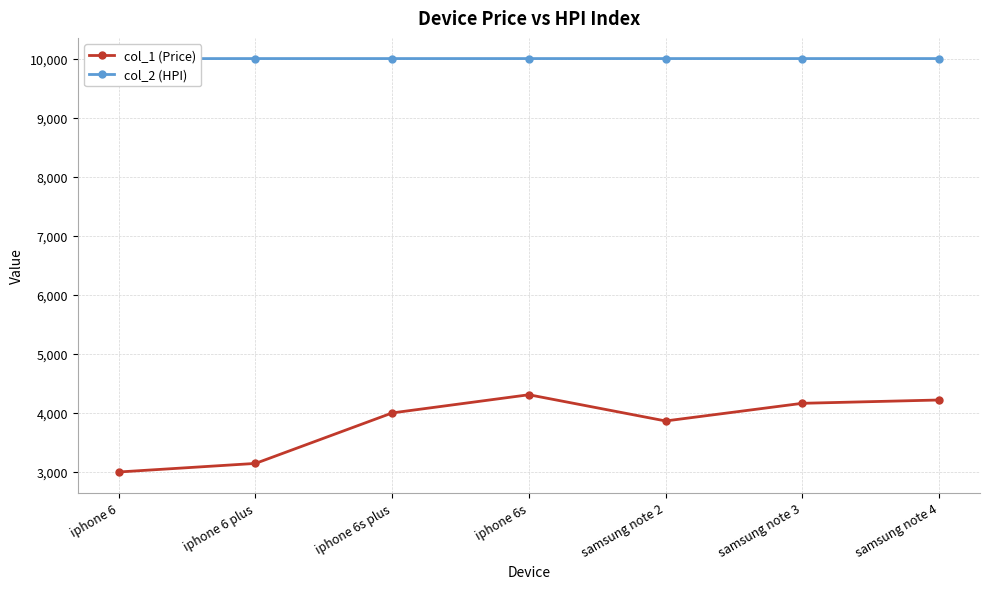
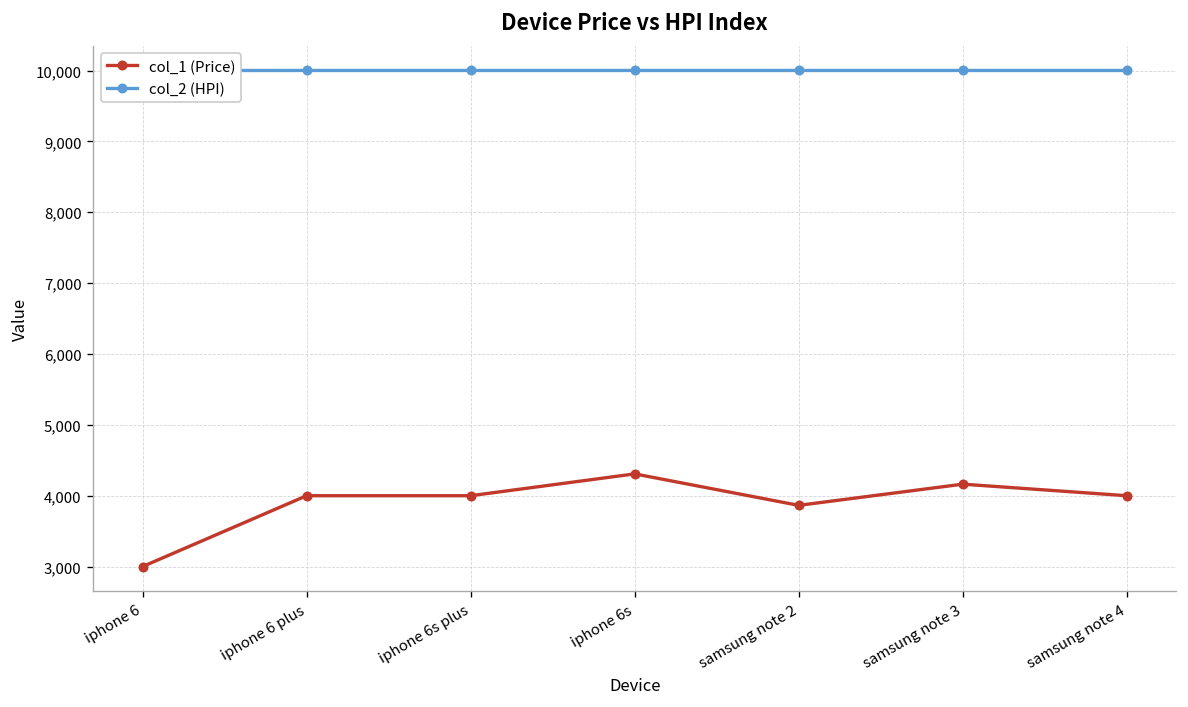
col_1 (Price), iphone 6 plus: 3,100 -> 4,000
col_1 (Price), samsung note 4: 4,200 -> 4,000
